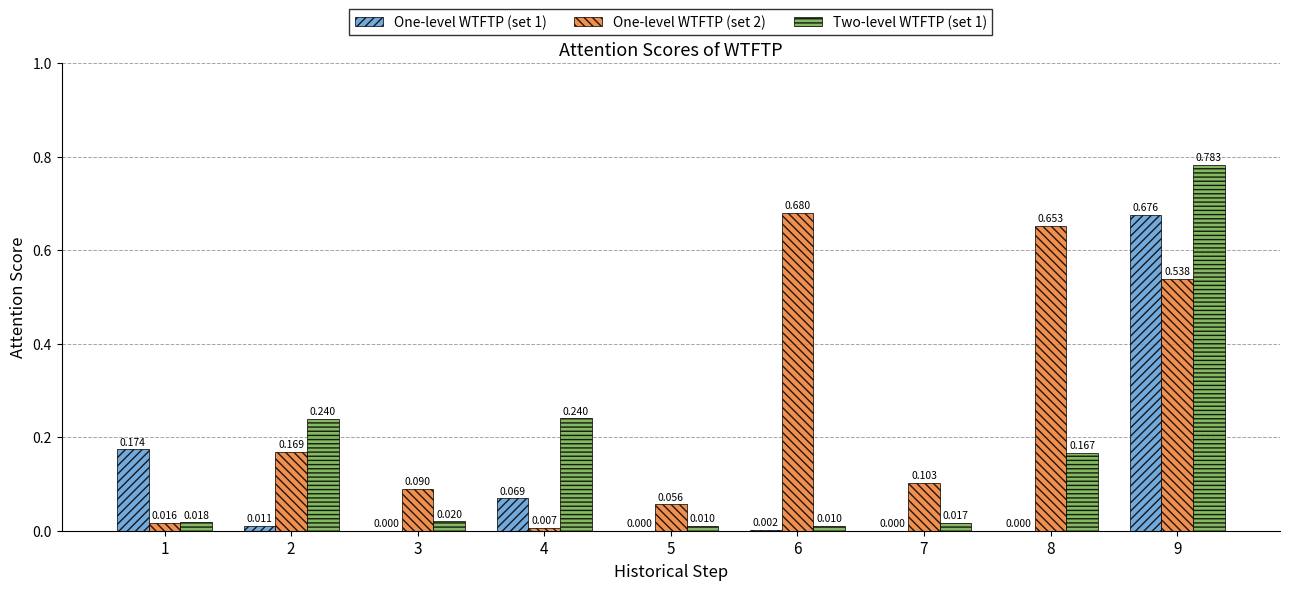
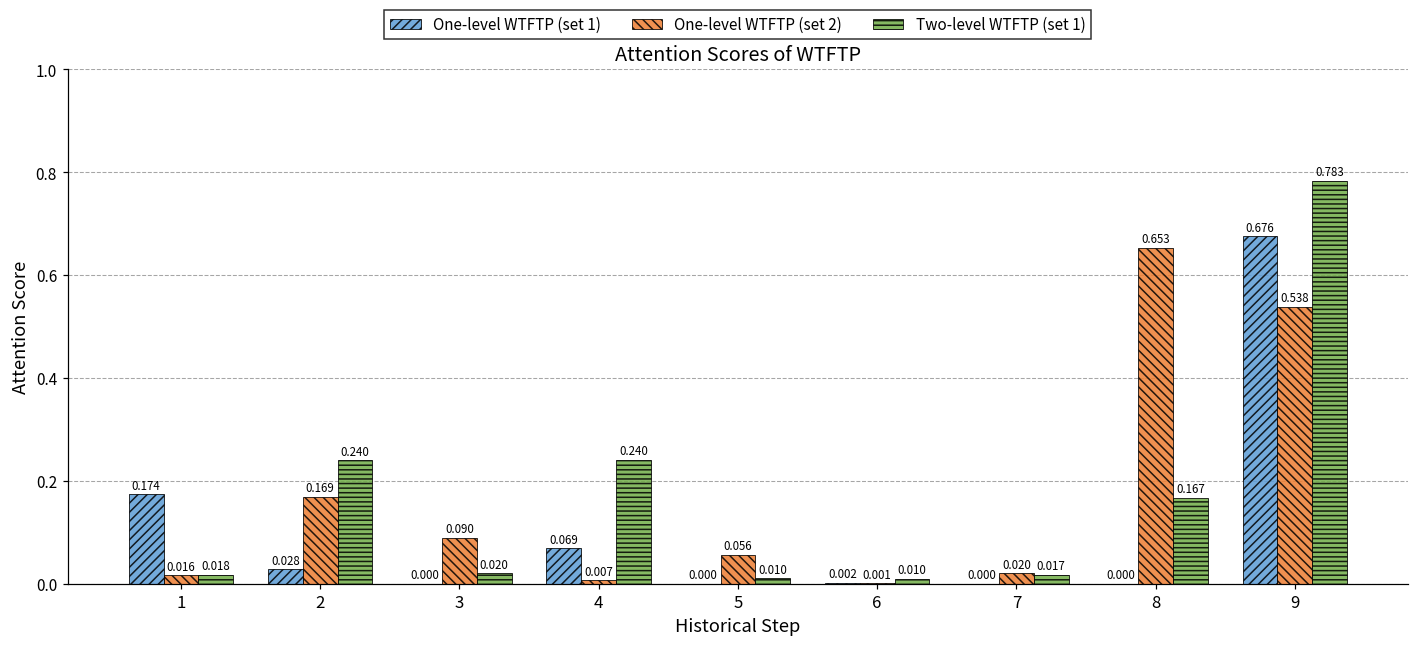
One-level WTFTP (set 1), 2: 0.011 -> 0.028
One-level WTFTP (set 2), 6: 0.680 -> 0.001
One-level WTFTP (set 2), 7: 0.103 -> 0.020
